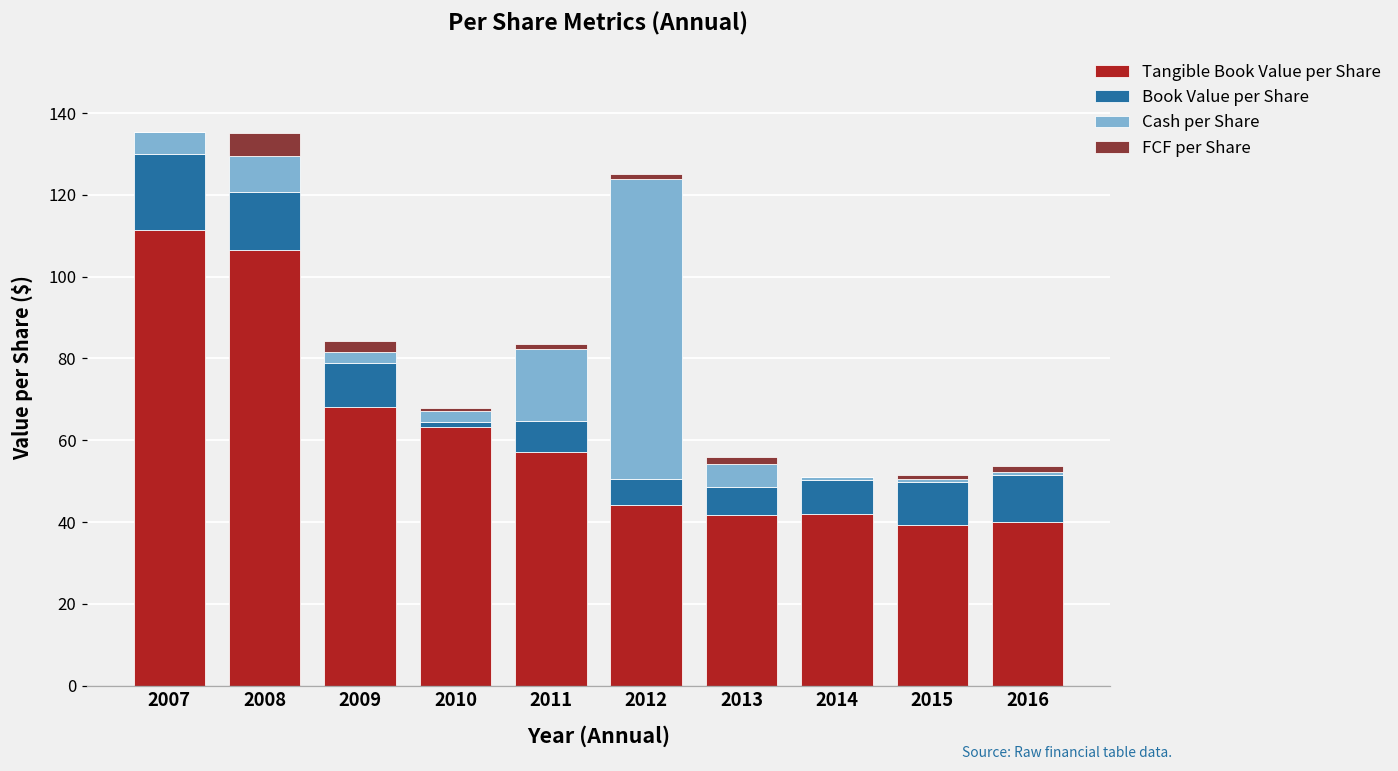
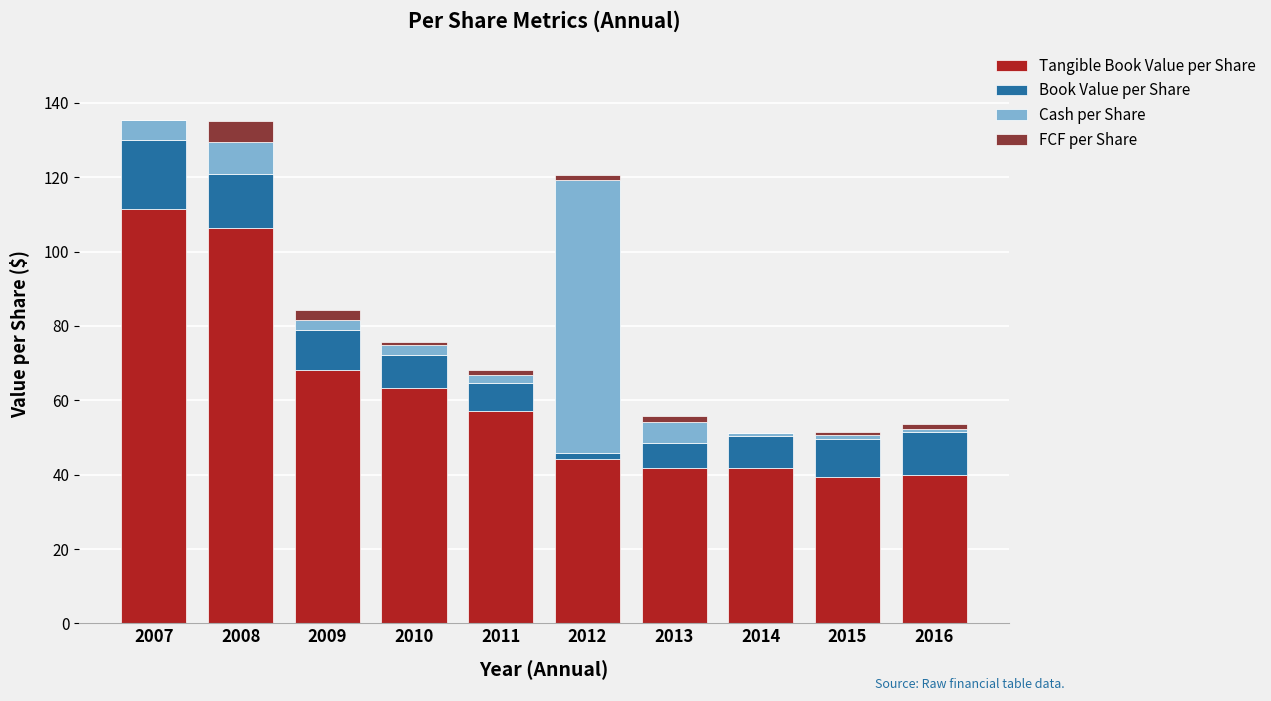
Book Value per Share, 2010: 1 -> 9
Cash per Share, 2011: 18 -> 2
Book Value per Share, 2012: 6 -> 2
